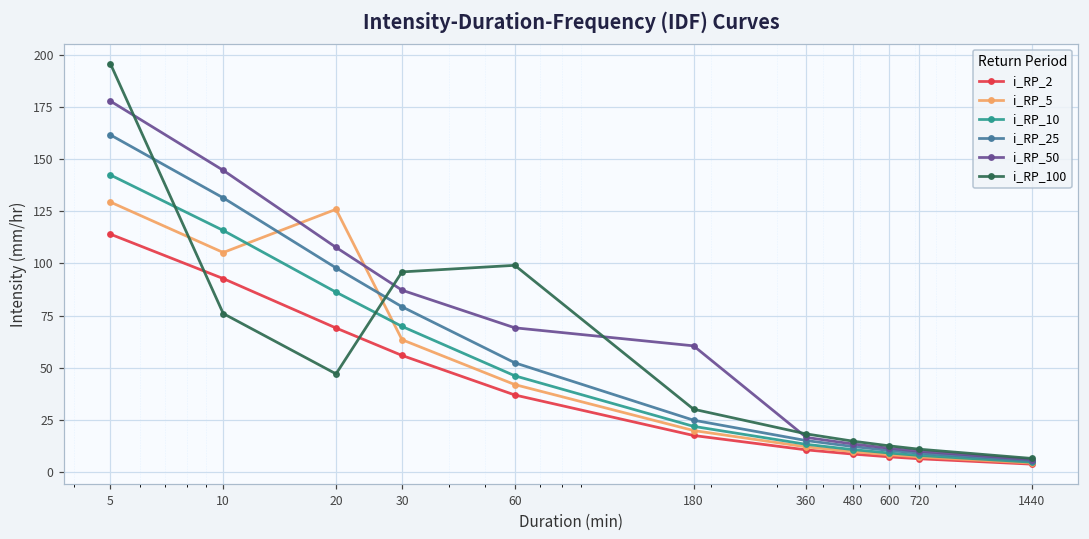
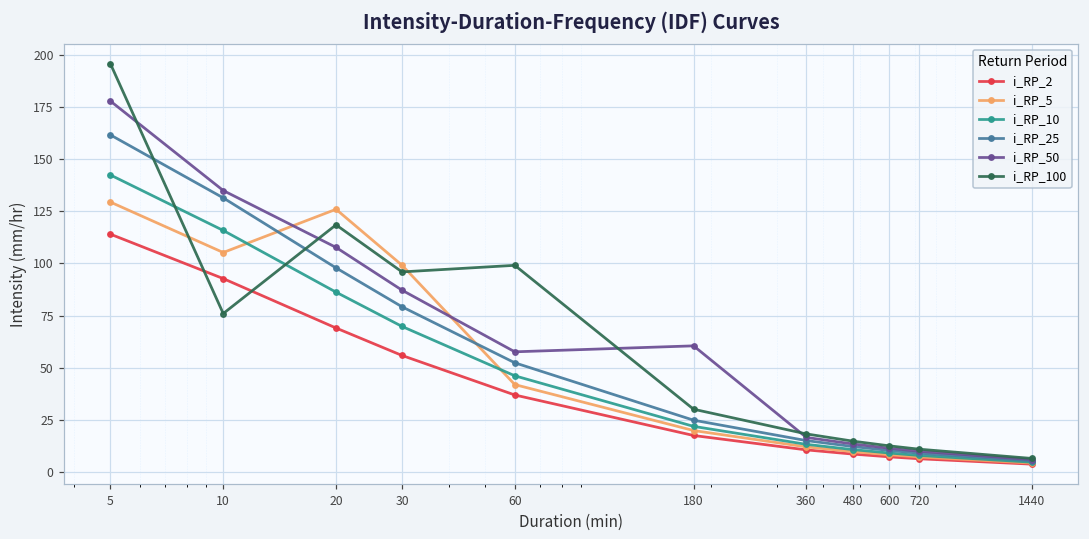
i_RP_50, 10: 145 -> 135
i_RP_100, 20: 47 -> 118
i_RP_5, 30: 63 -> 99
i_RP_50, 60: 69 -> 58
